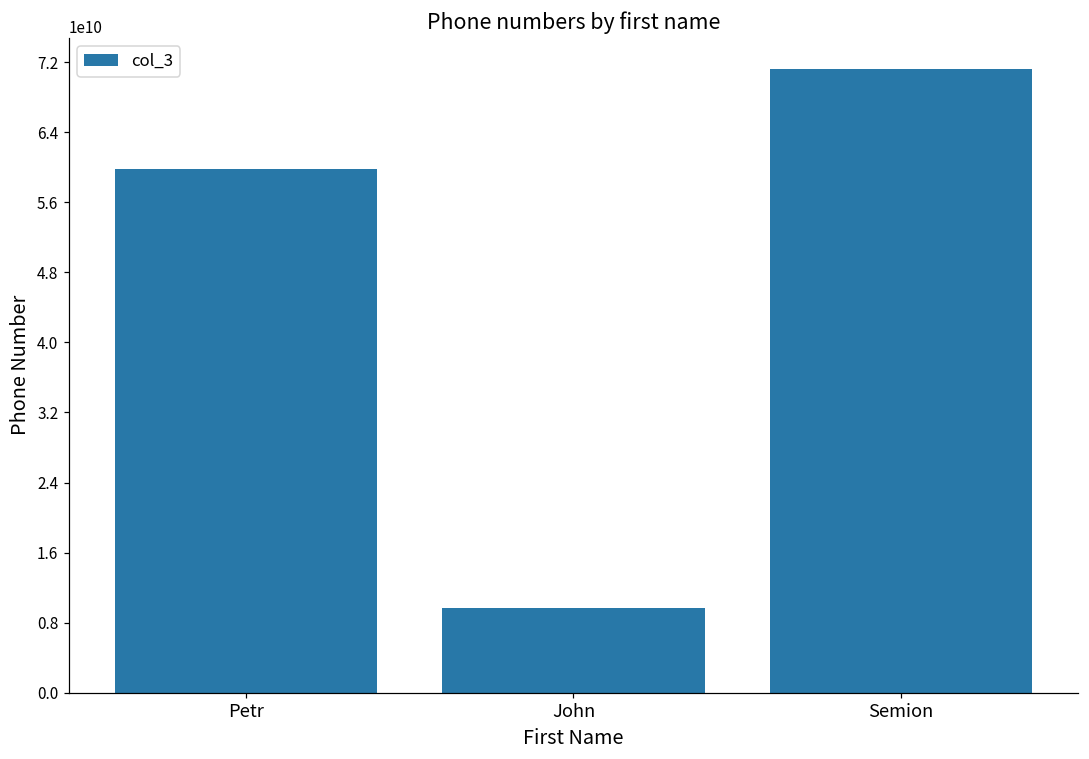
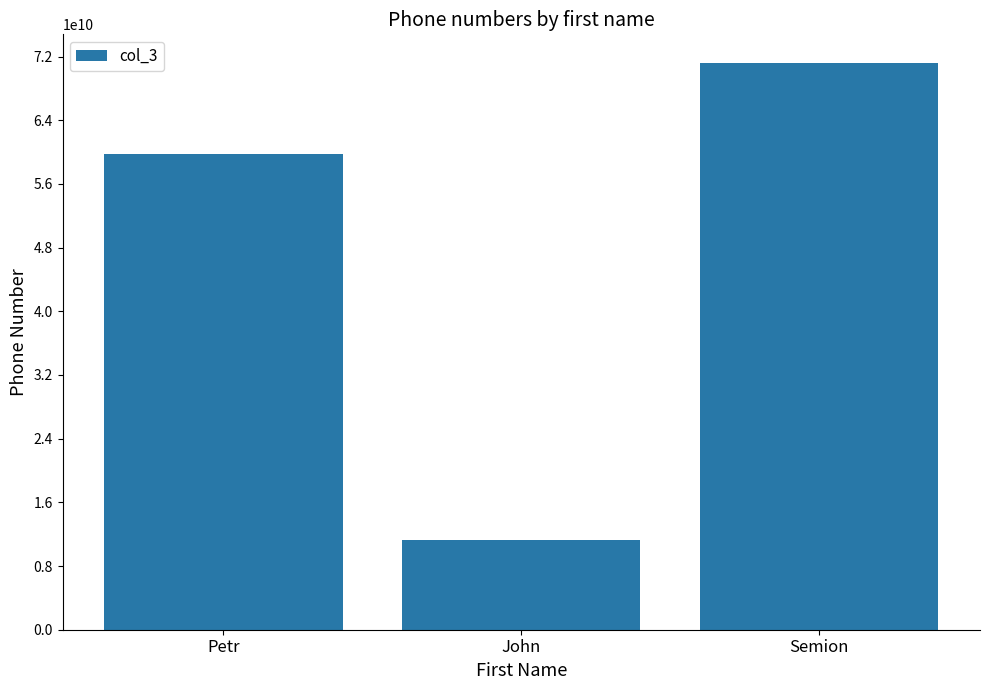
John: 10000000000 -> 11000000000
